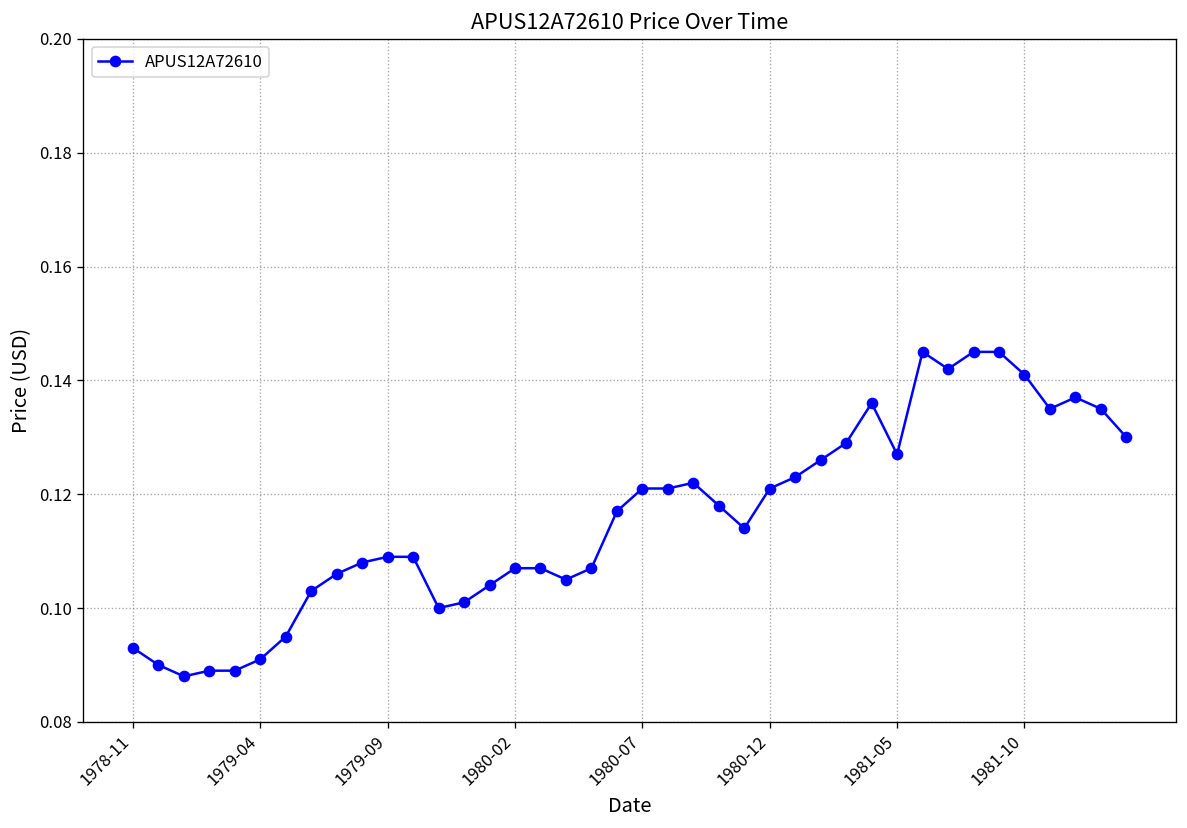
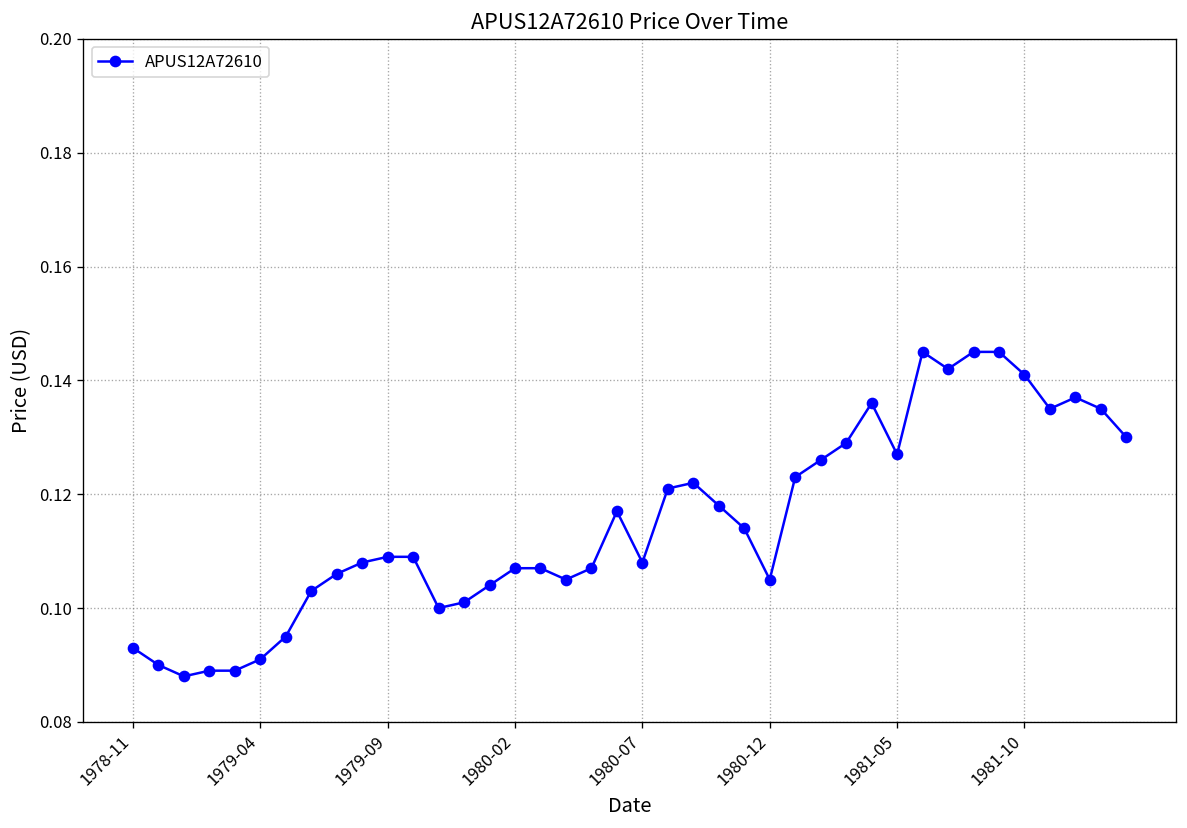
1980-07: 0.121 -> 0.108
1980-12: 0.121 -> 0.105
